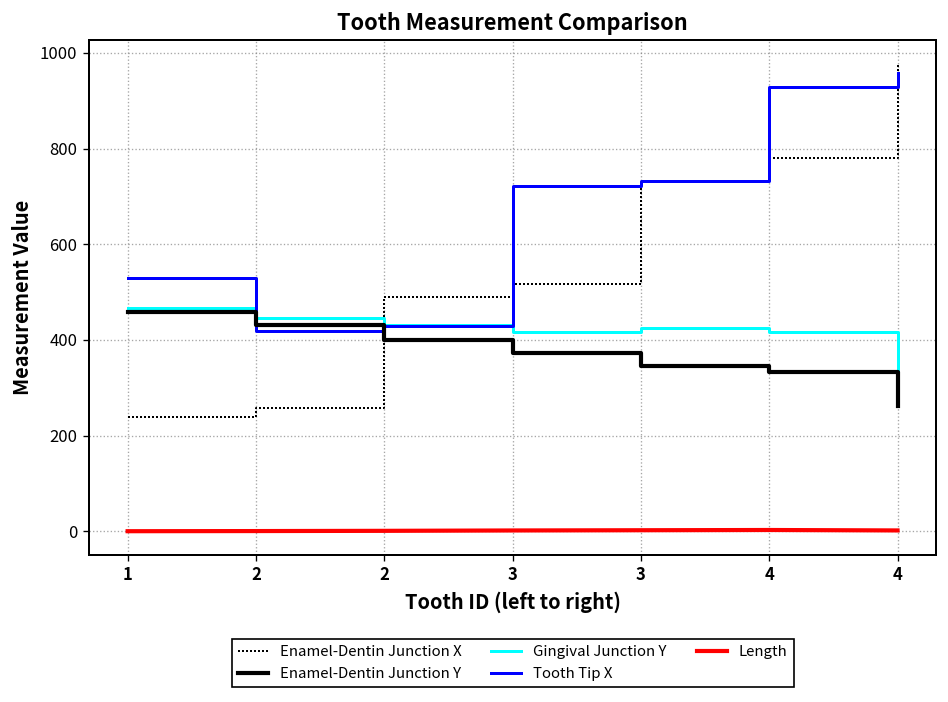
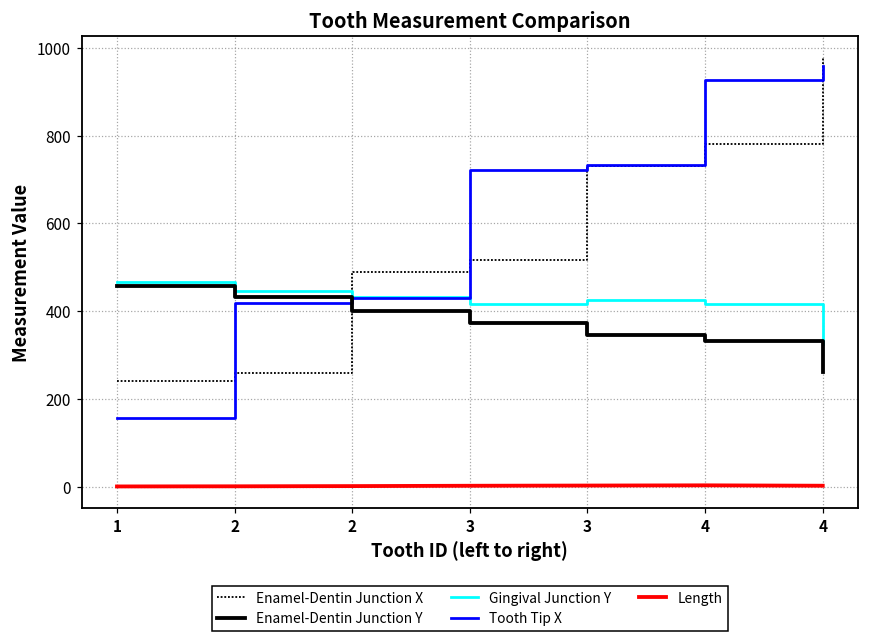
Tooth Tip X, 1: 530 -> 160
